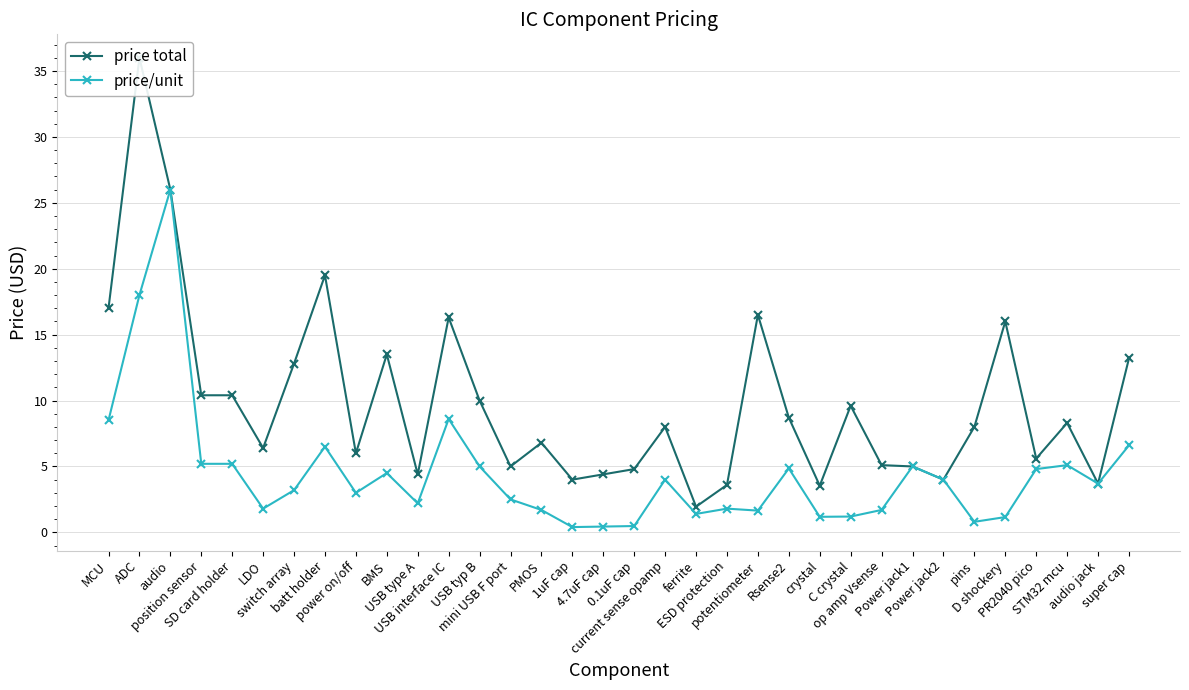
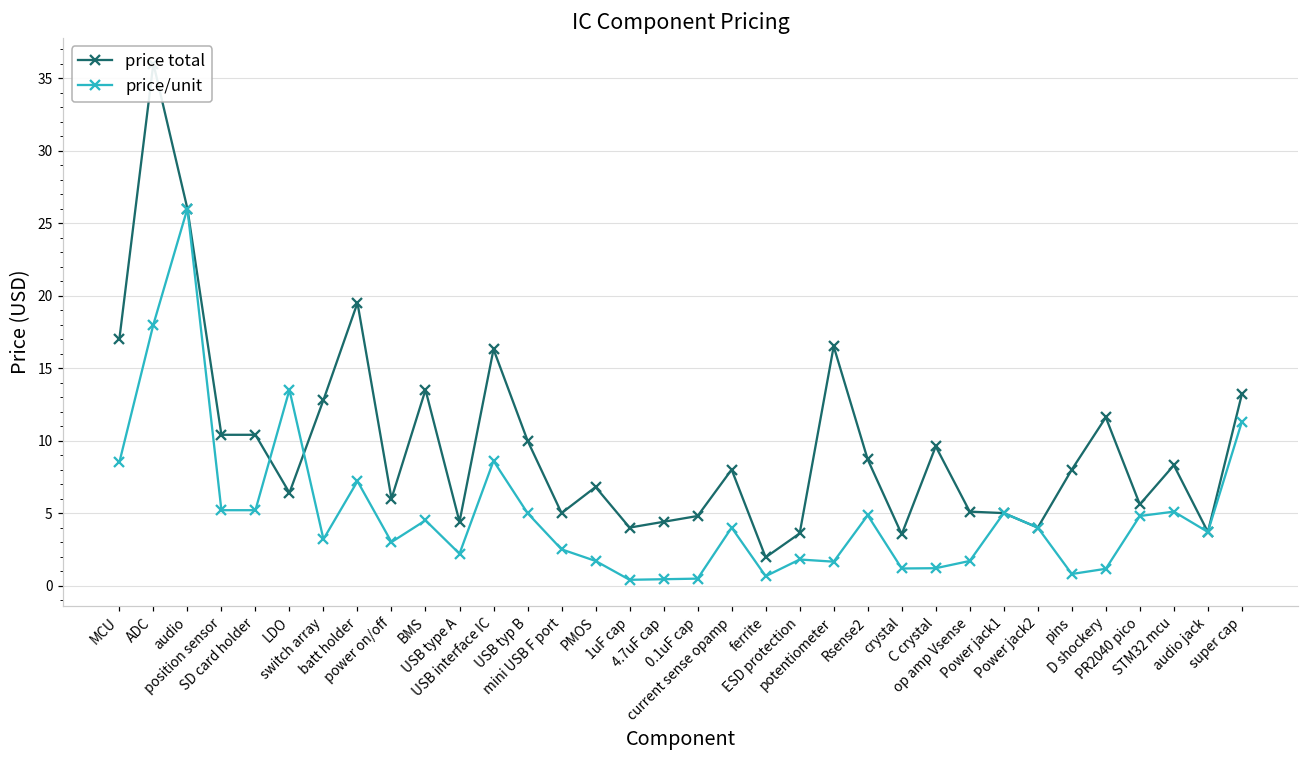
price/unit, LDO: 1.8 -> 13.5
price/unit, batt holder: 6.5 -> 7.2
price/unit, ferrite: 1.4 -> 0.7
price total, D shockery: 16.0 -> 11.6
price/unit, super cap: 6.6 -> 11.3
